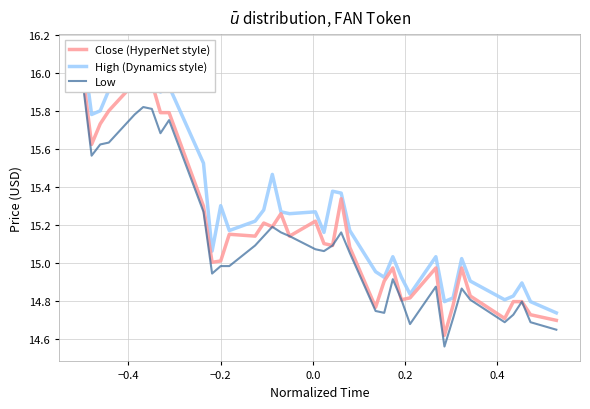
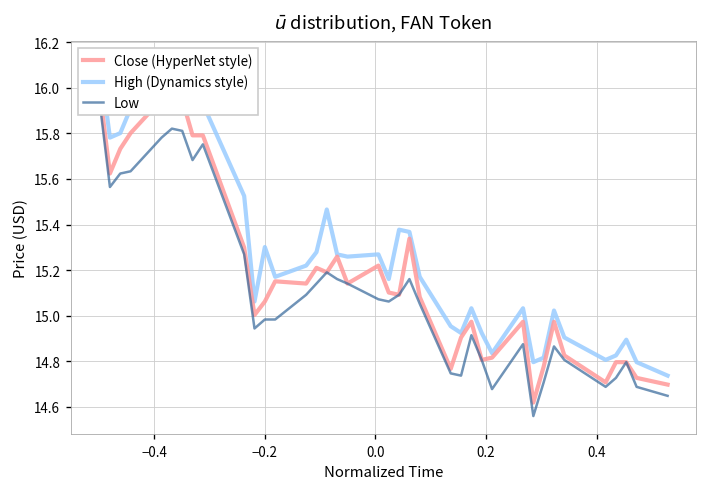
Close (HyperNet style), −0.2: 15.01 -> 15.06
